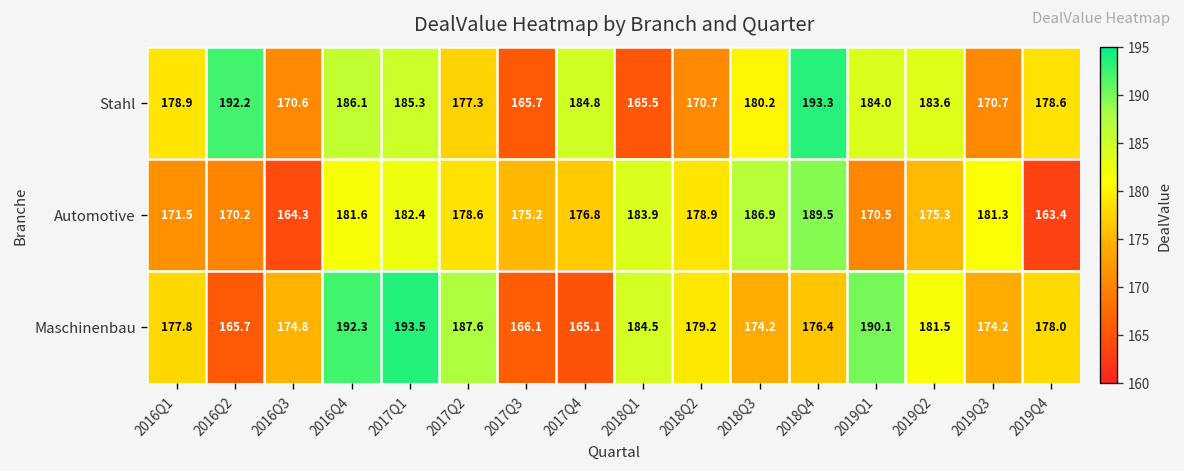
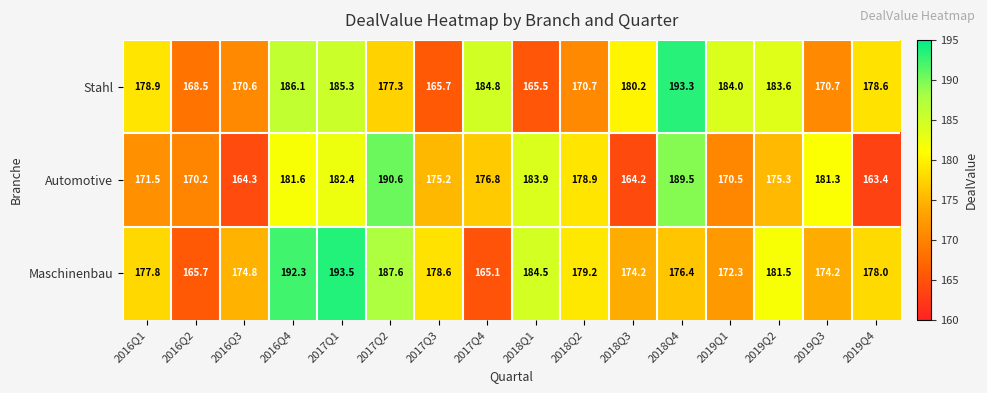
Stahl, 2016Q2: 192.2 -> 168.5
Automotive, 2017Q2: 178.6 -> 190.6
Automotive, 2018Q3: 186.9 -> 164.2
Maschinenbau, 2017Q3: 166.1 -> 178.6
Maschinenbau, 2019Q1: 190.1 -> 172.3
